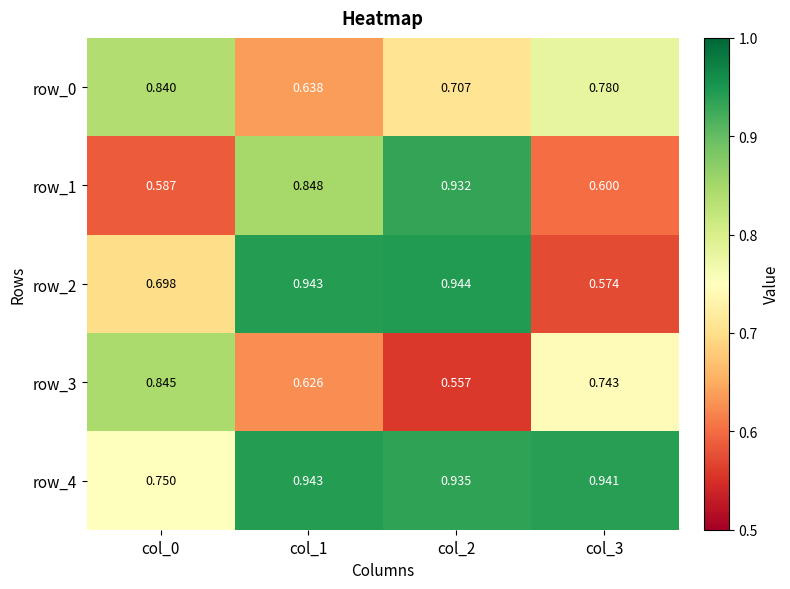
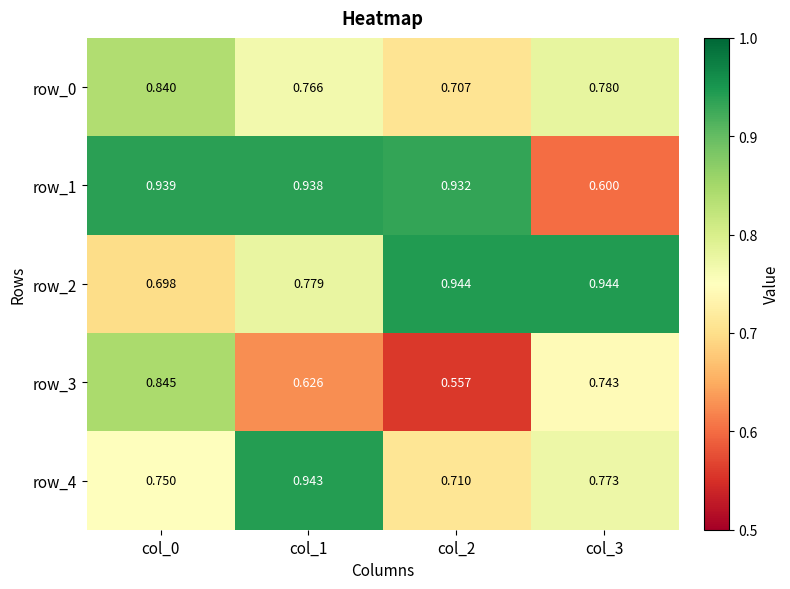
row_0, col_1: 0.638 -> 0.766
row_1, col_0: 0.587 -> 0.939
row_1, col_1: 0.848 -> 0.938
row_2, col_1: 0.943 -> 0.779
row_2, col_3: 0.574 -> 0.944
row_4, col_2: 0.935 -> 0.710
row_4, col_3: 0.941 -> 0.773
